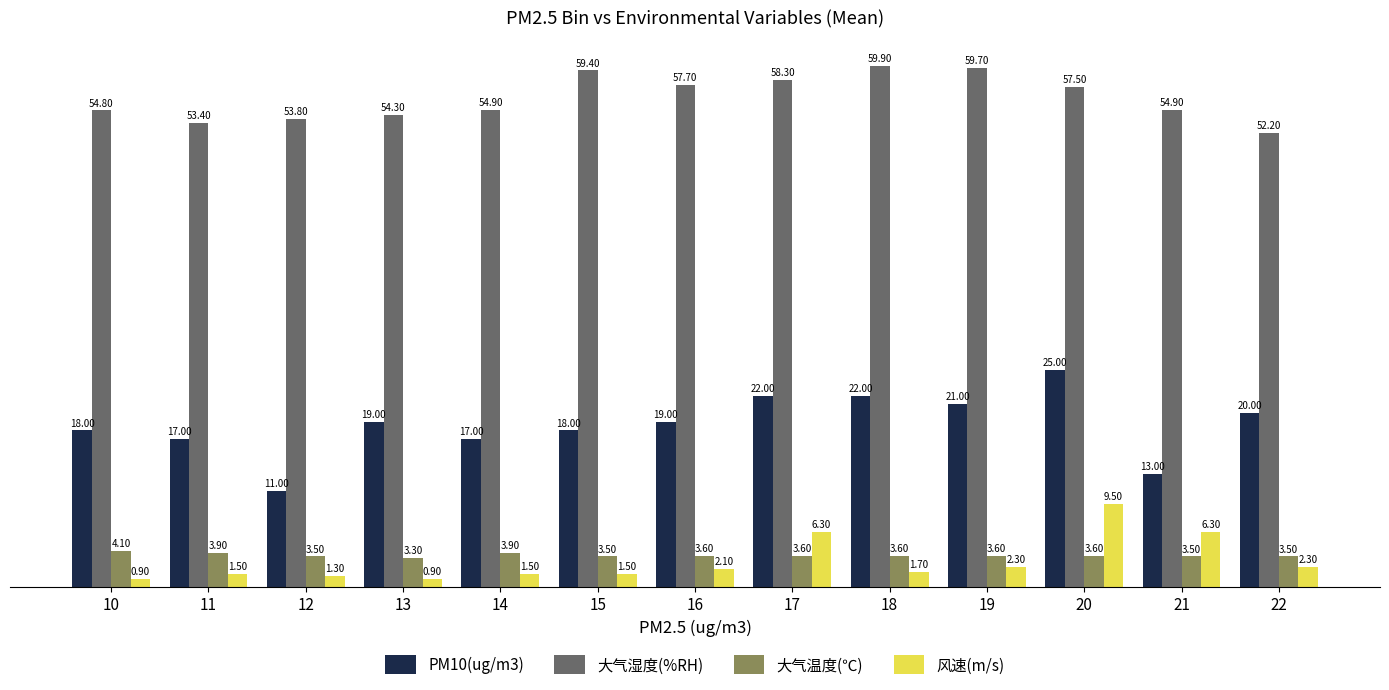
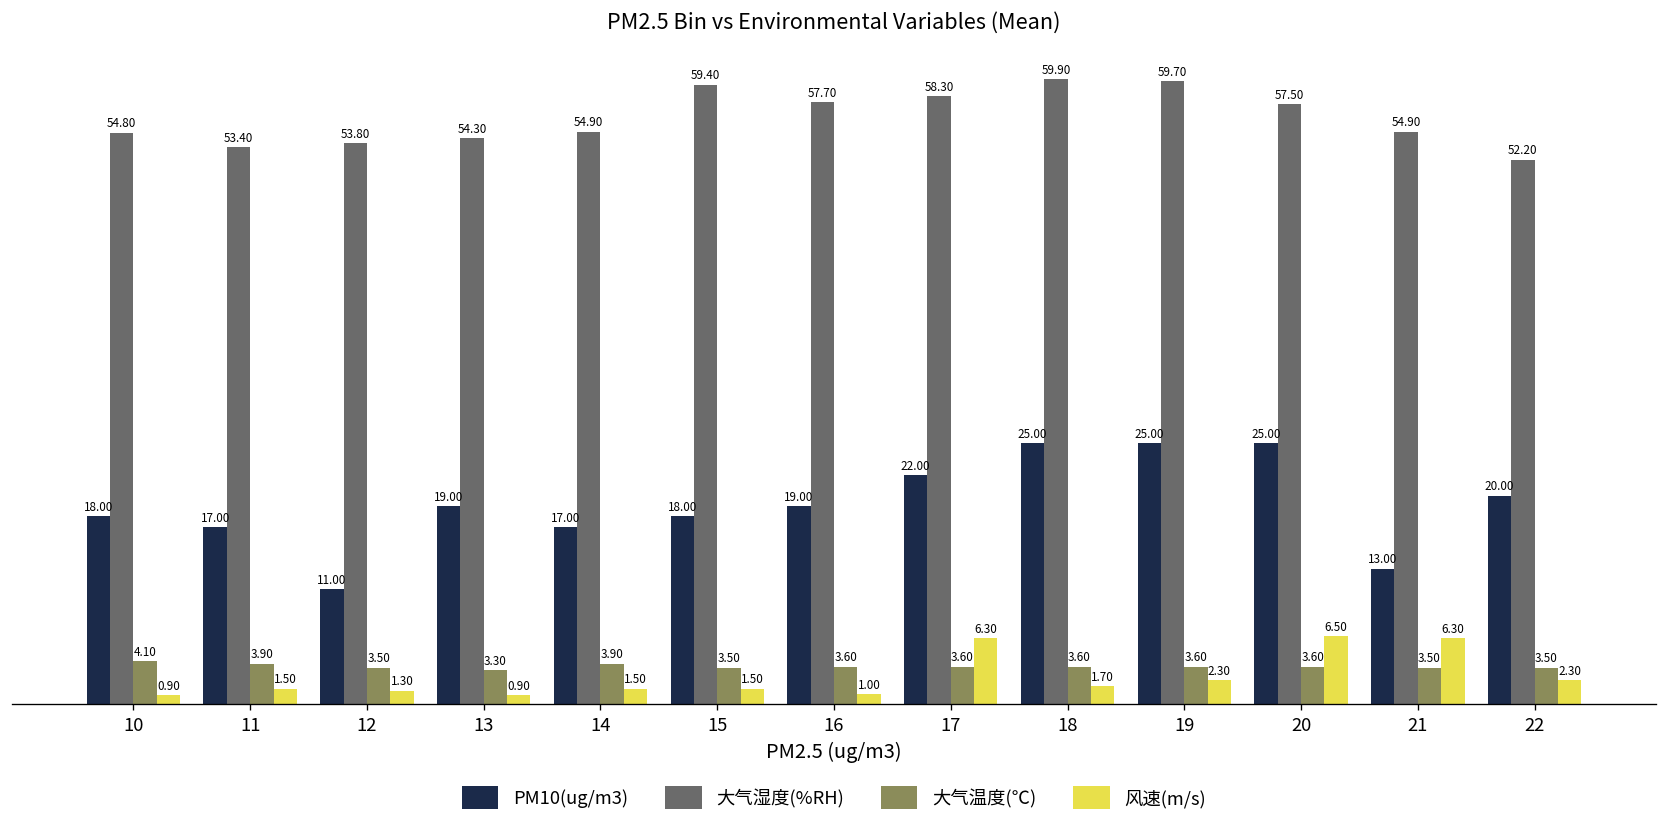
风速(m/s), 16: 2.10 -> 1.00
PM10(ug/m3), 18: 22.00 -> 25.00
PM10(ug/m3), 19: 21.00 -> 25.00
风速(m/s), 20: 9.50 -> 6.50
